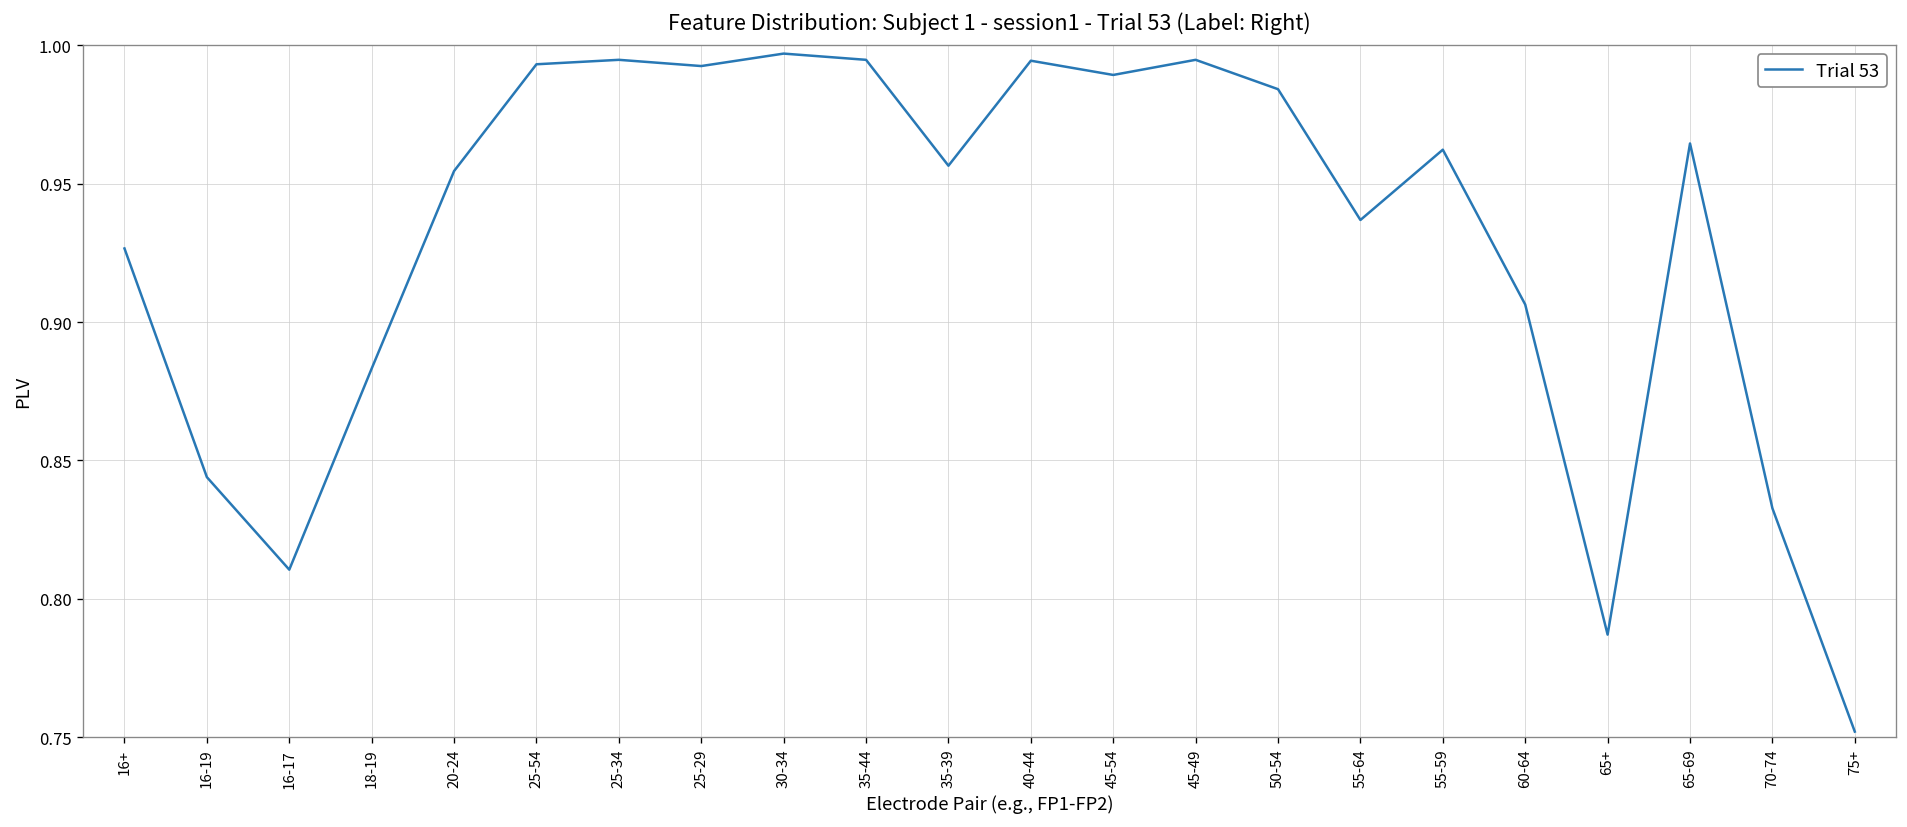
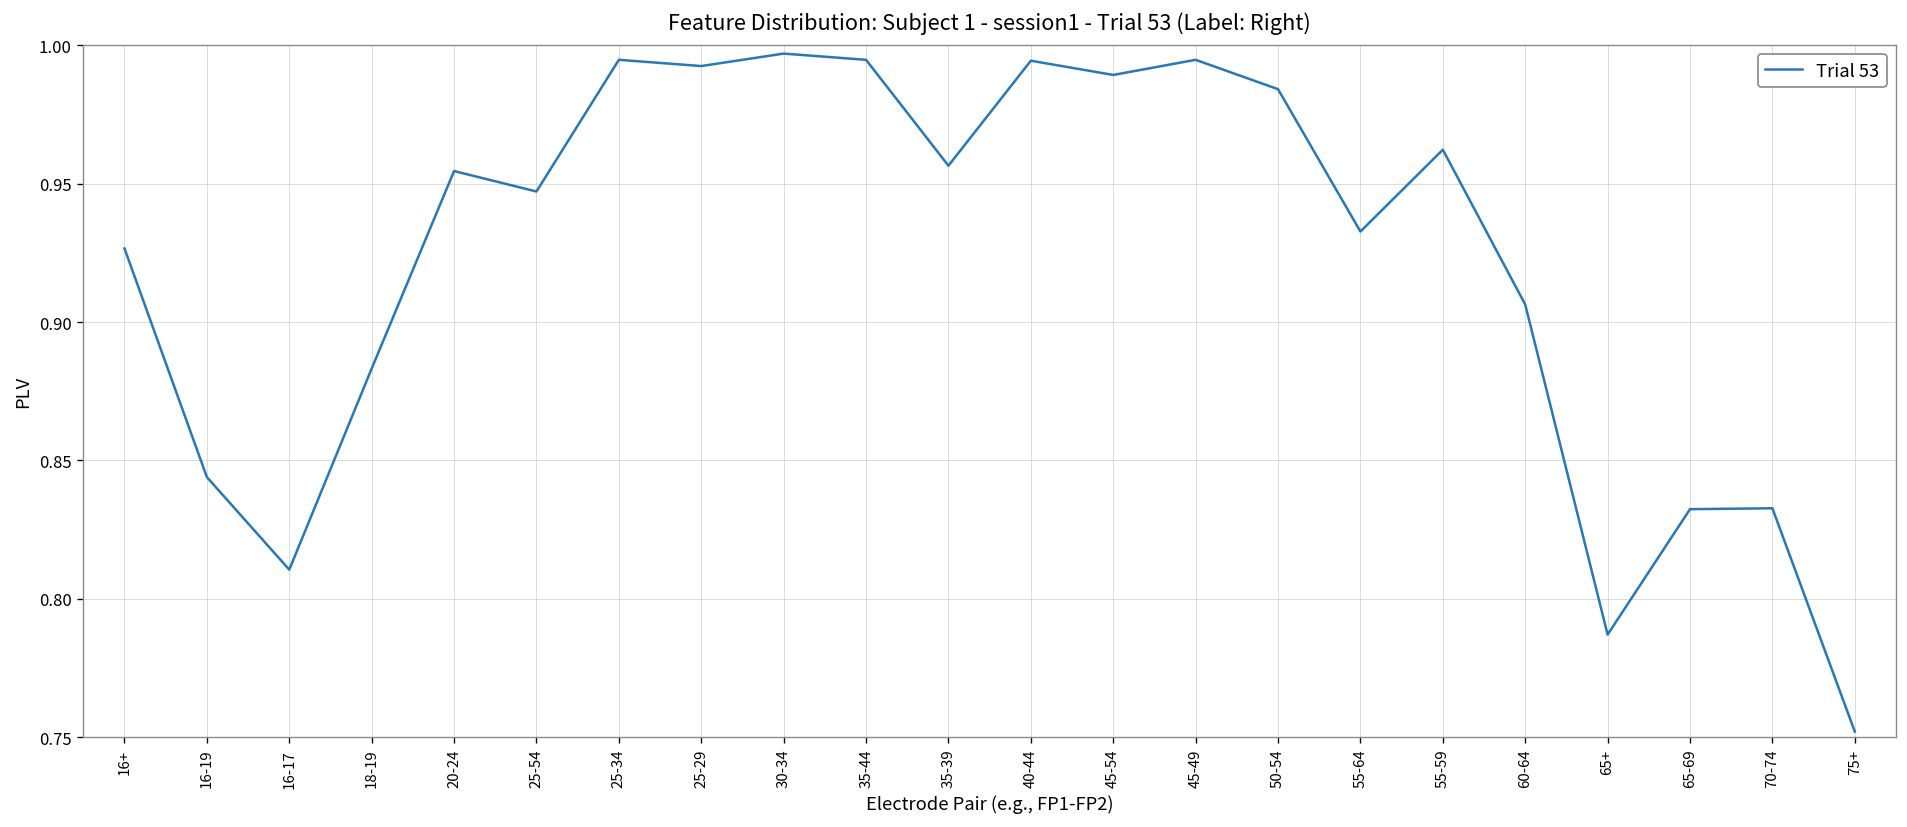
25-54: 0.993 -> 0.947
55-64: 0.937 -> 0.933
65-69: 0.965 -> 0.832
